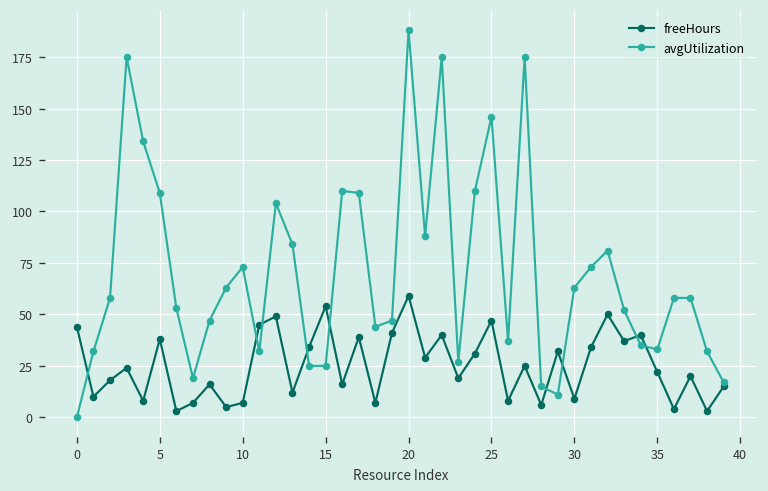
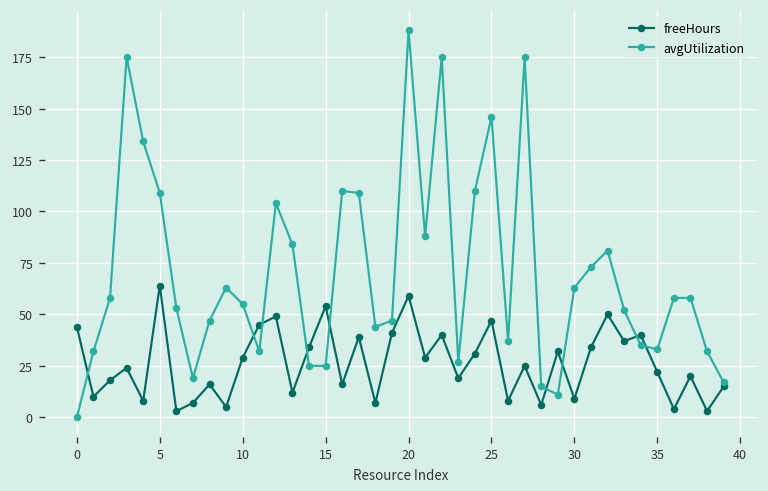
freeHours, 5: 38 -> 64
freeHours, 10: 7 -> 29
avgUtilization, 10: 73 -> 55
